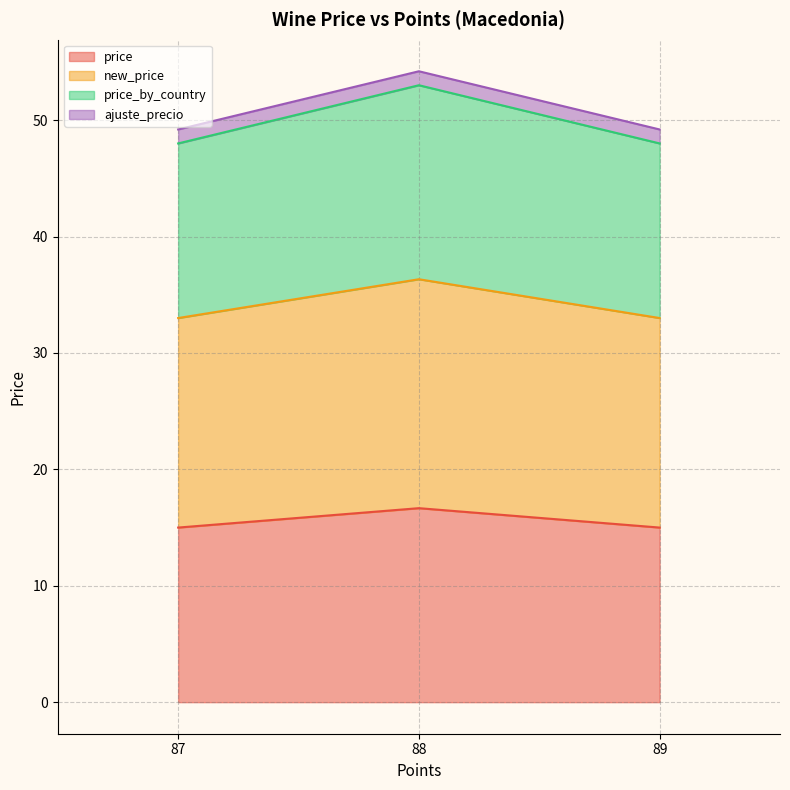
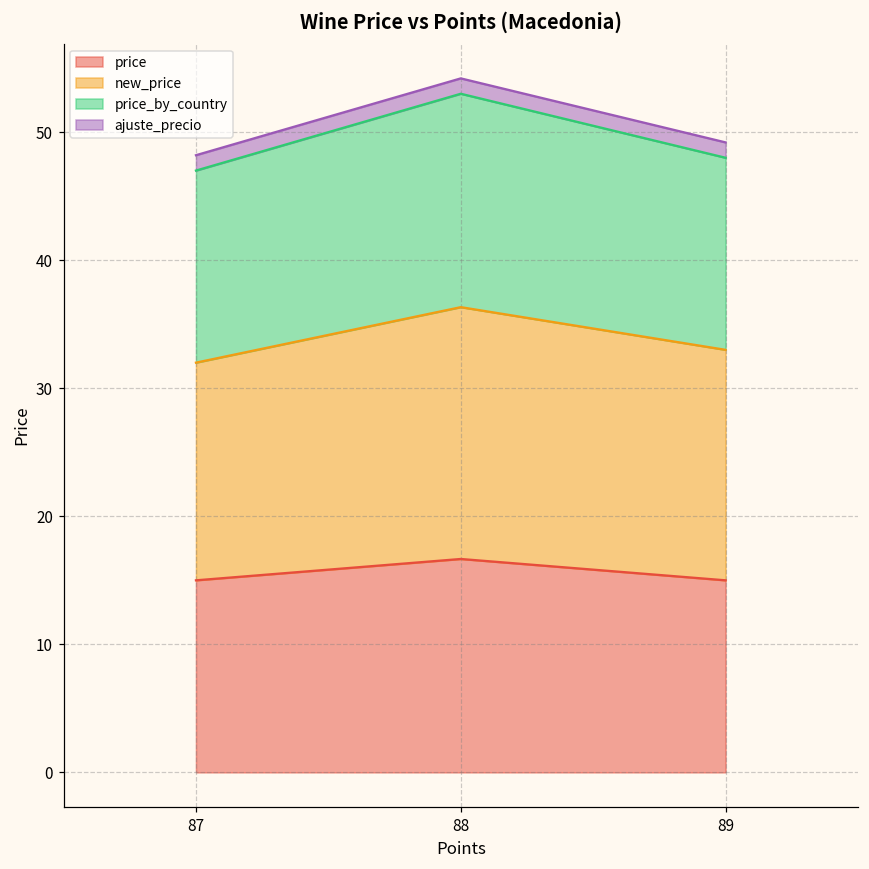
new_price, 87: 18 -> 17
